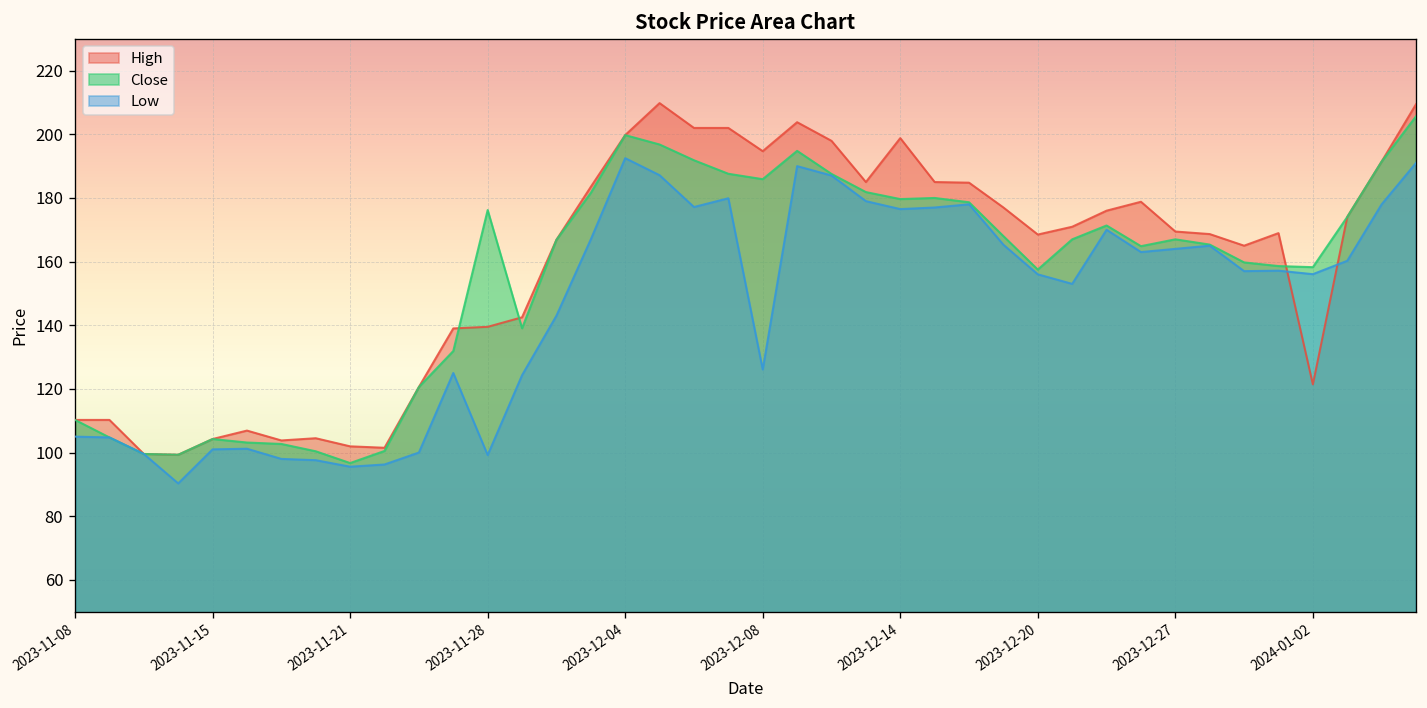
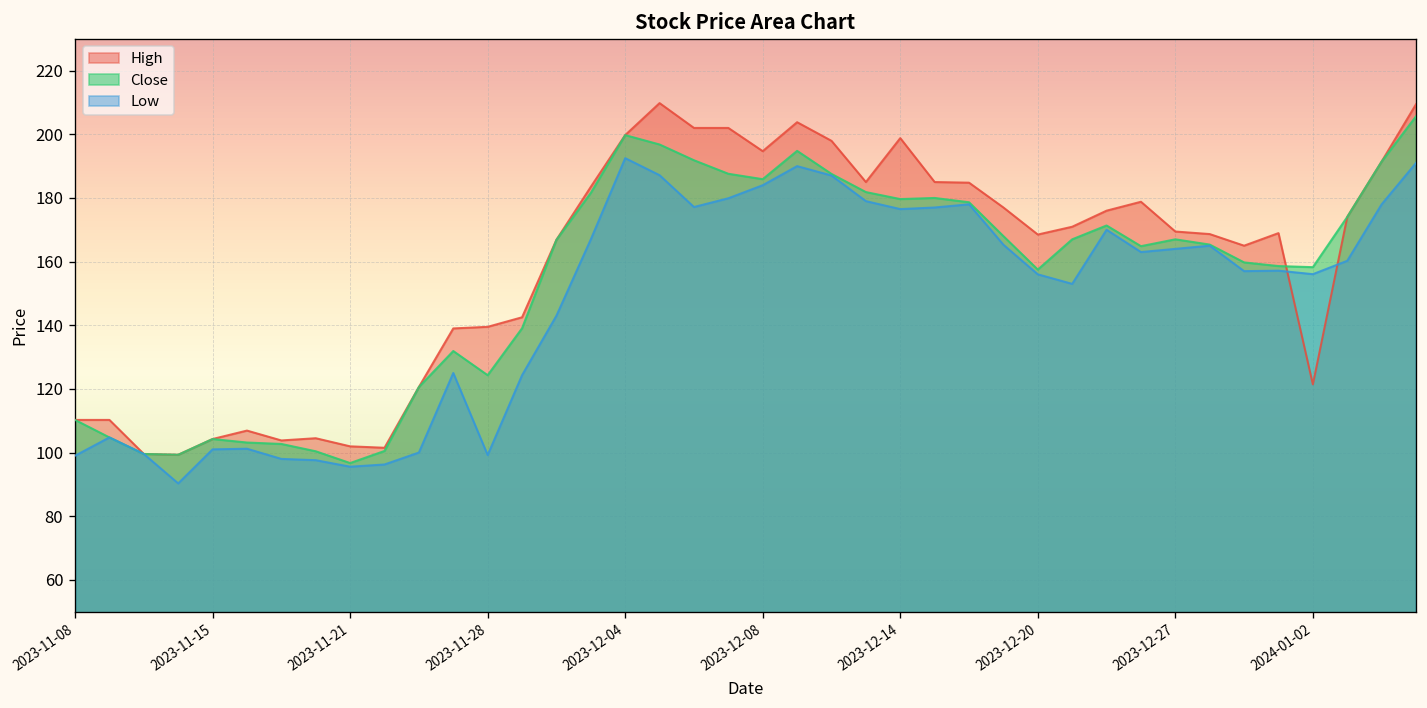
Low, 2023-11-08: 105 -> 99
Close, 2023-11-28: 176 -> 124
Low, 2023-12-08: 126 -> 184
